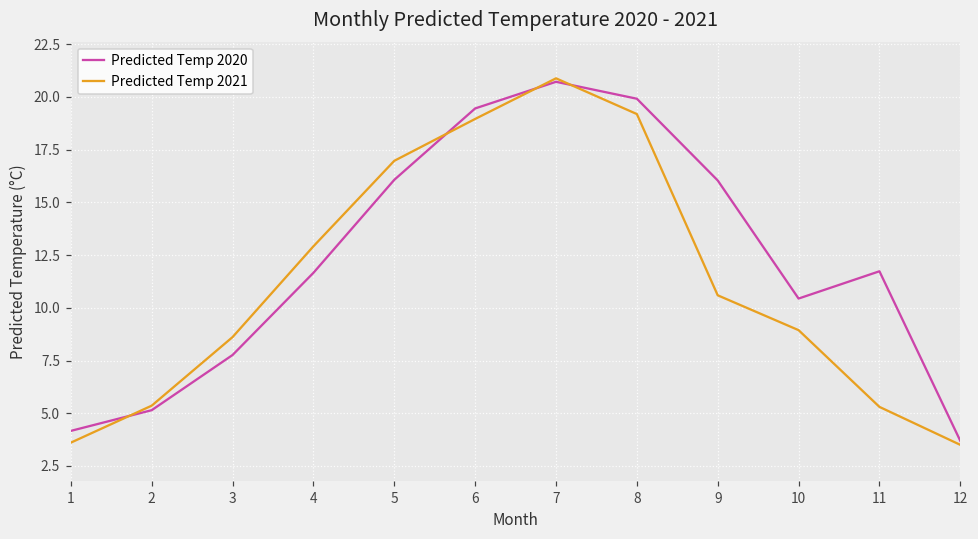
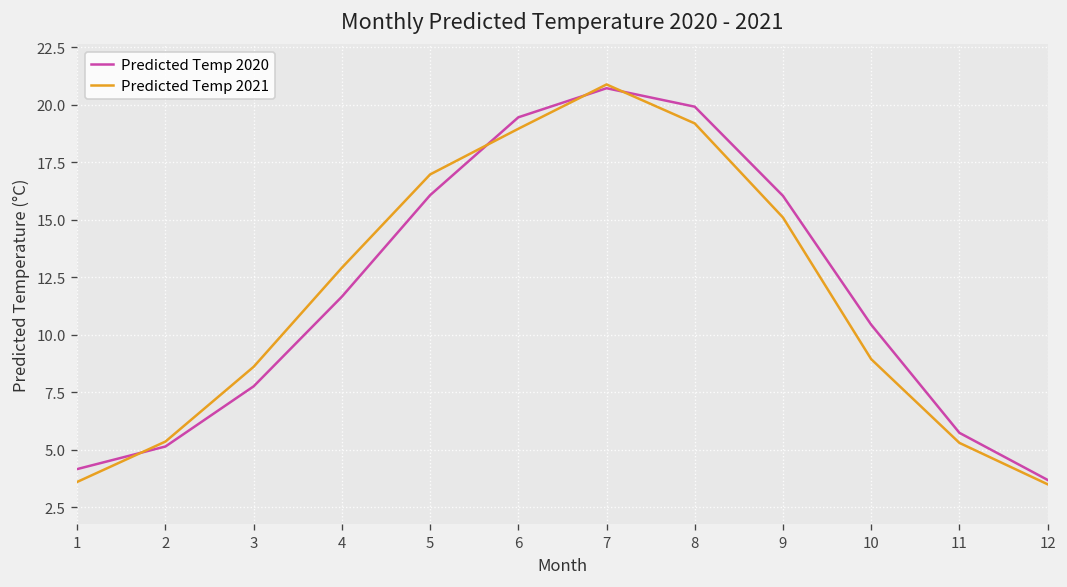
Predicted Temp 2021, 9: 10.6 -> 15.1
Predicted Temp 2020, 11: 11.7 -> 5.7
